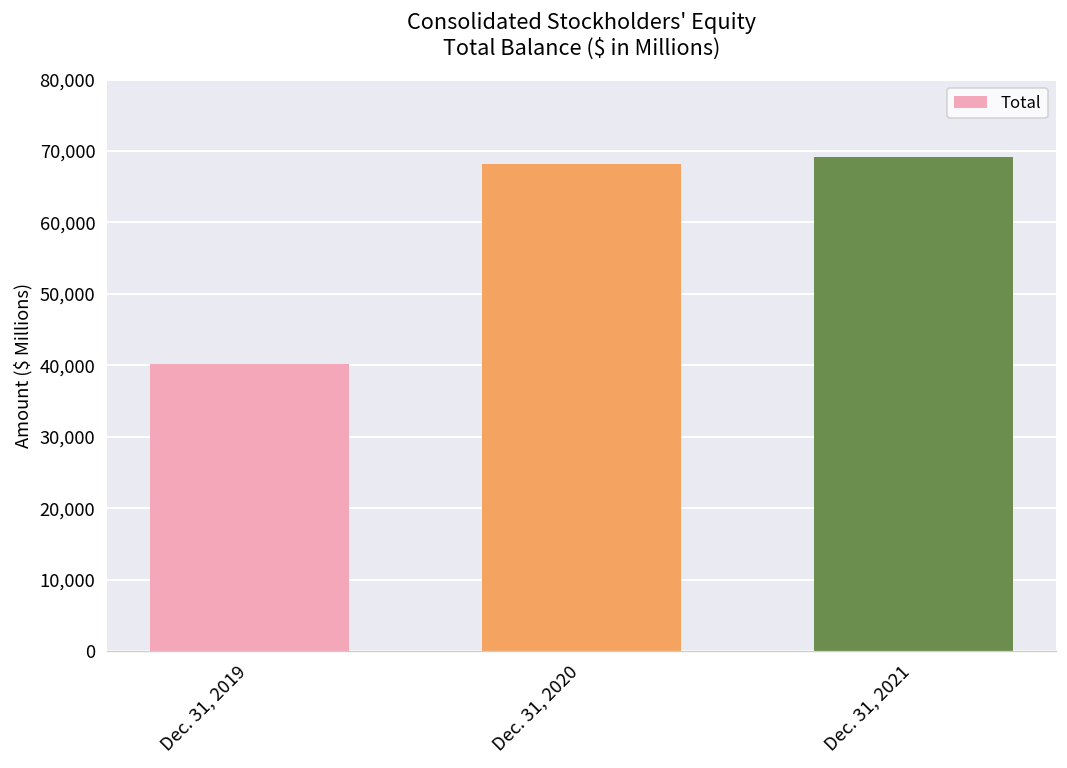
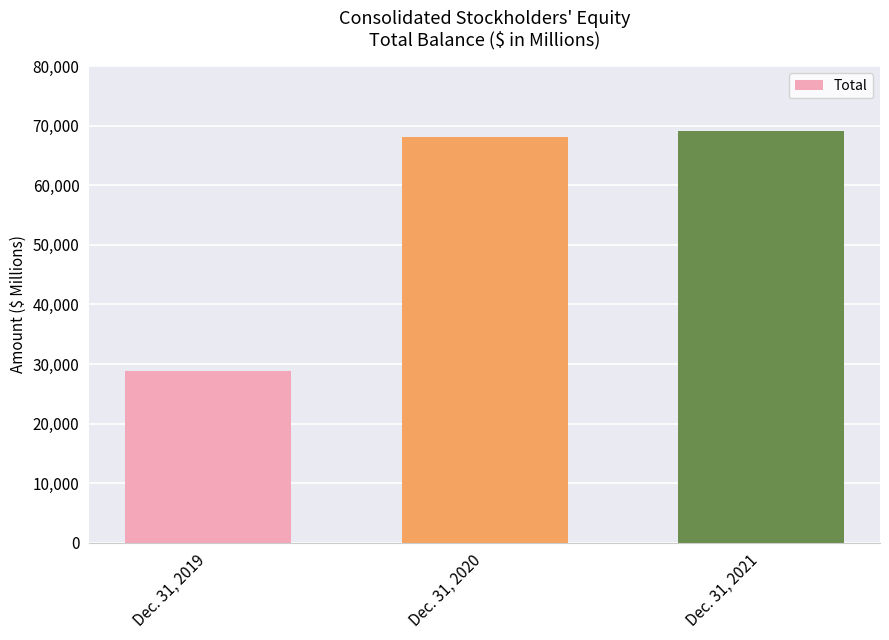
Dec. 31, 2019: 40,000 -> 29,000
